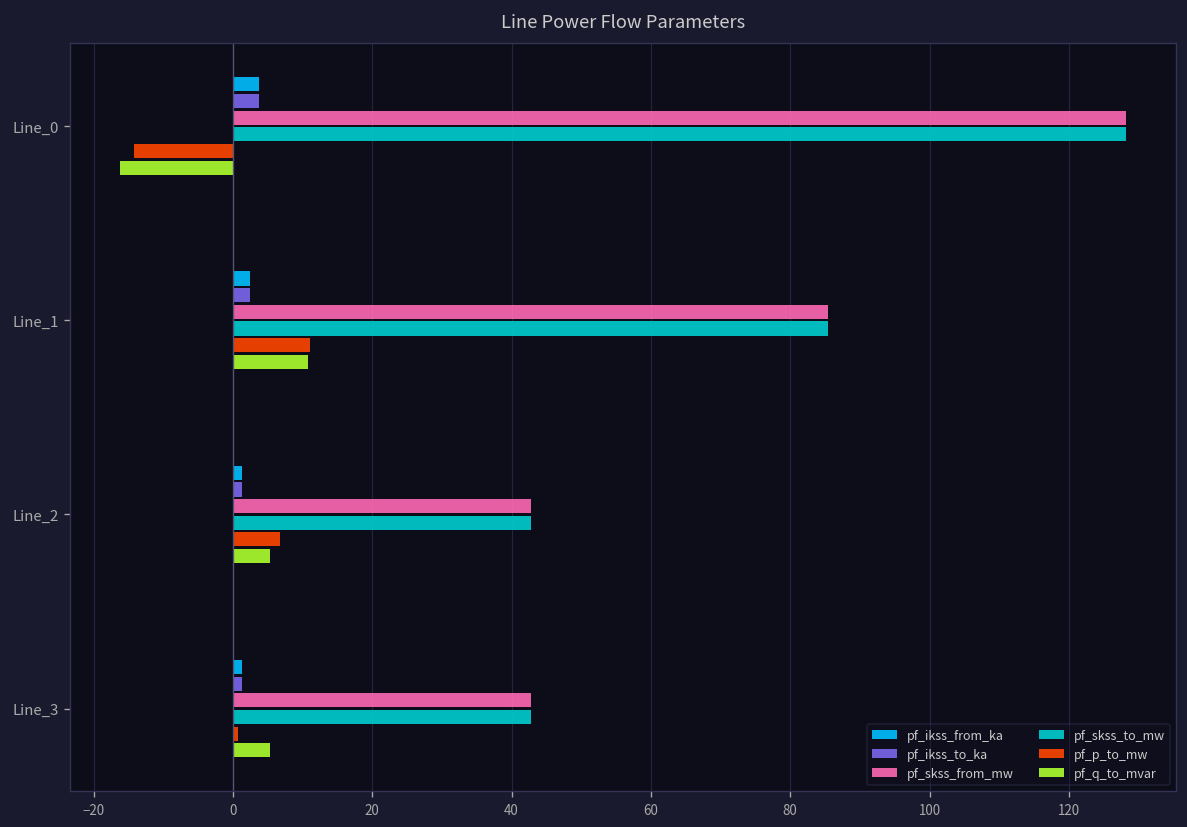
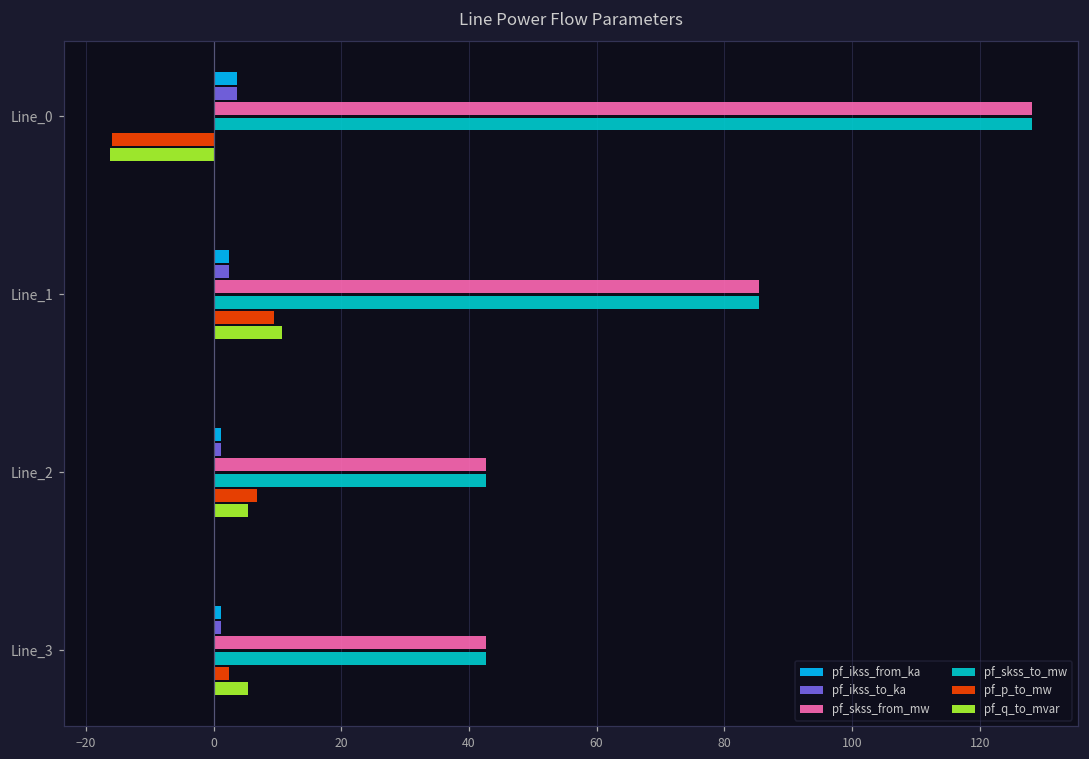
pf_p_to_mw, Line_0: -14 -> -16
pf_p_to_mw, Line_1: 11 -> 9
pf_p_to_mw, Line_3: 1 -> 2
